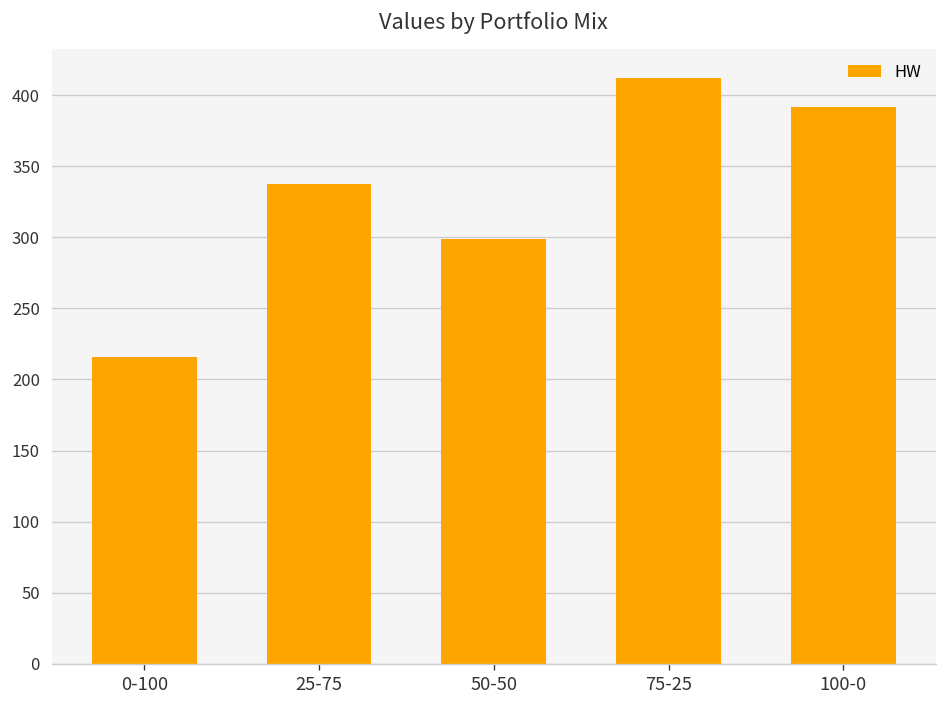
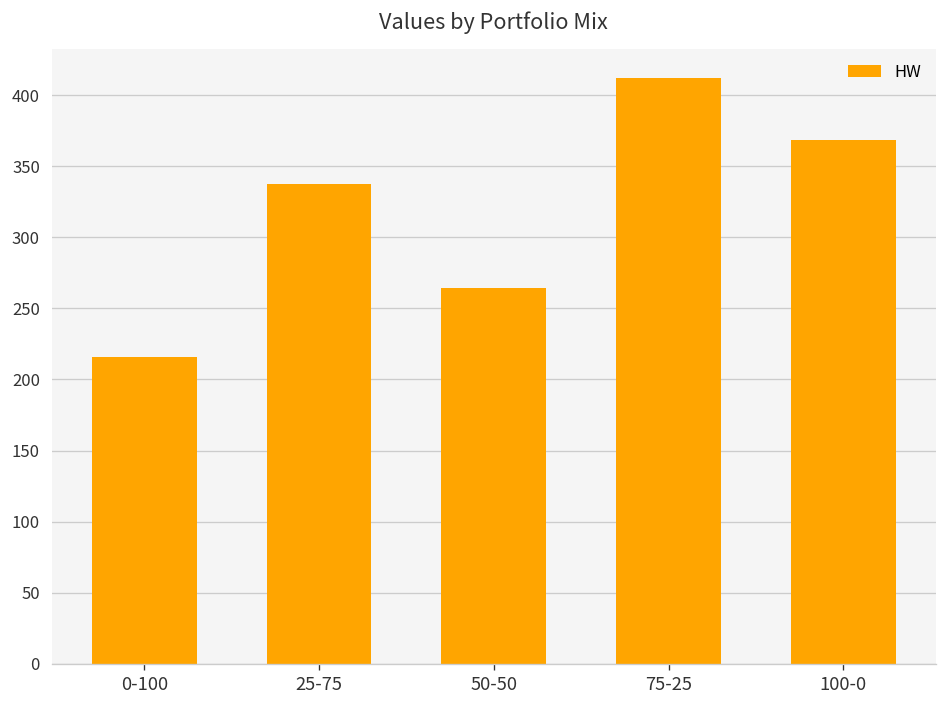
50-50: 299 -> 264
100-0: 392 -> 368
